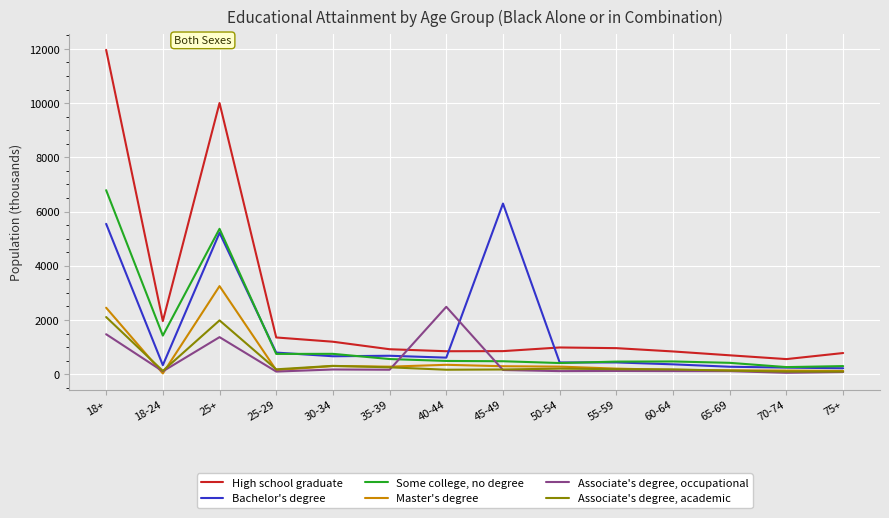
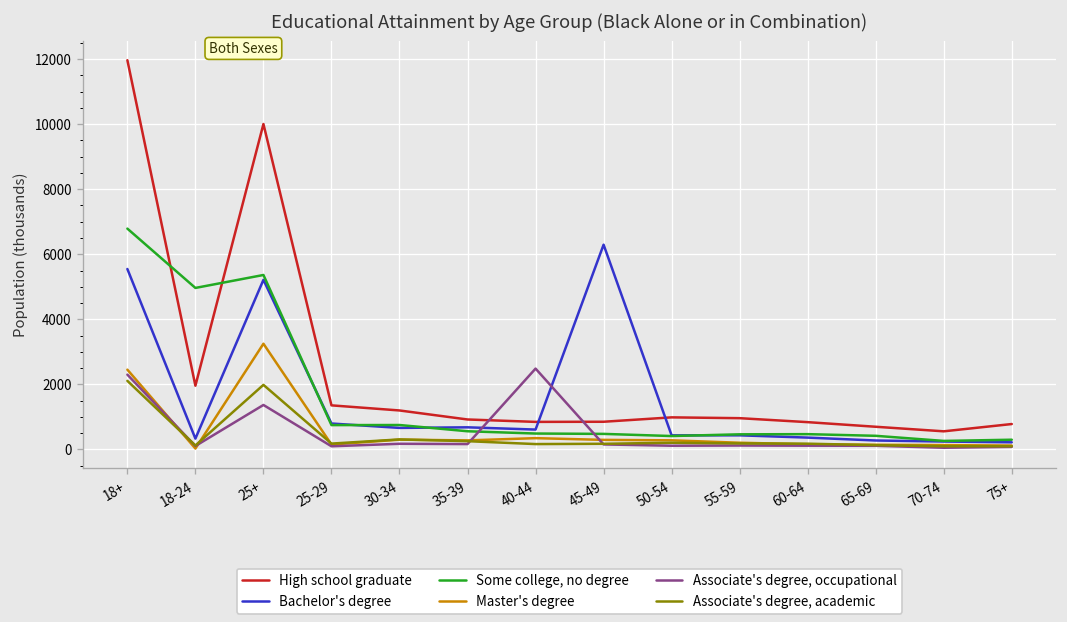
Associate's degree, occupational, 18+: 1500 -> 2300
Some college, no degree, 18-24: 1400 -> 5000
